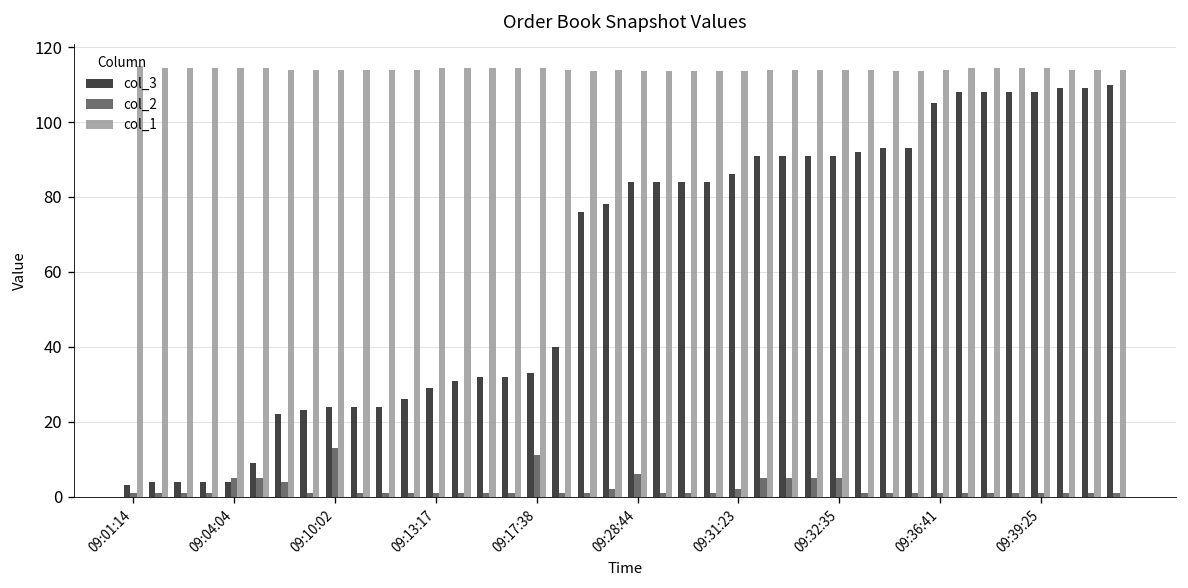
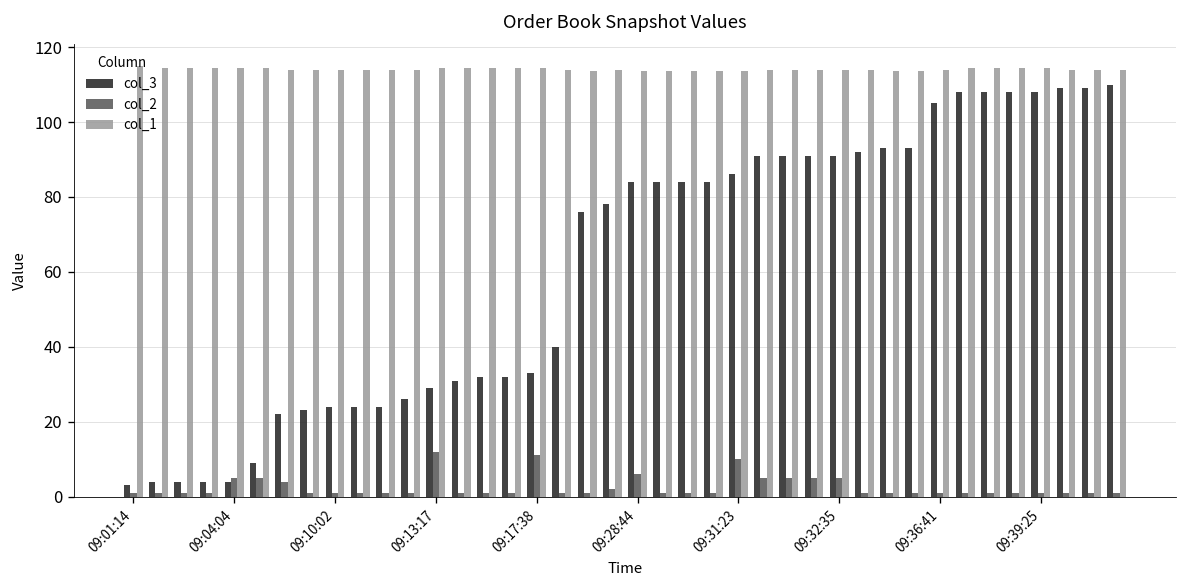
col_2, 09:10:02: 13 -> 1
col_2, 09:13:17: 1 -> 12
col_2, 09:31:23: 2 -> 10
